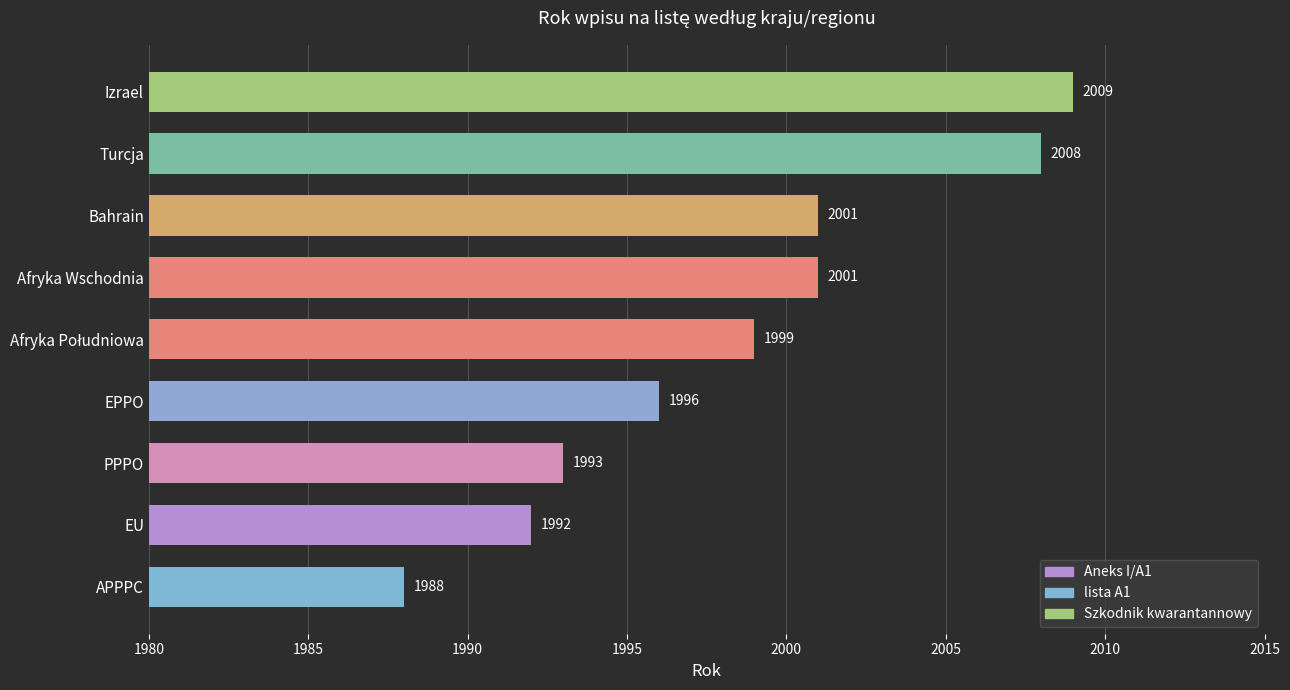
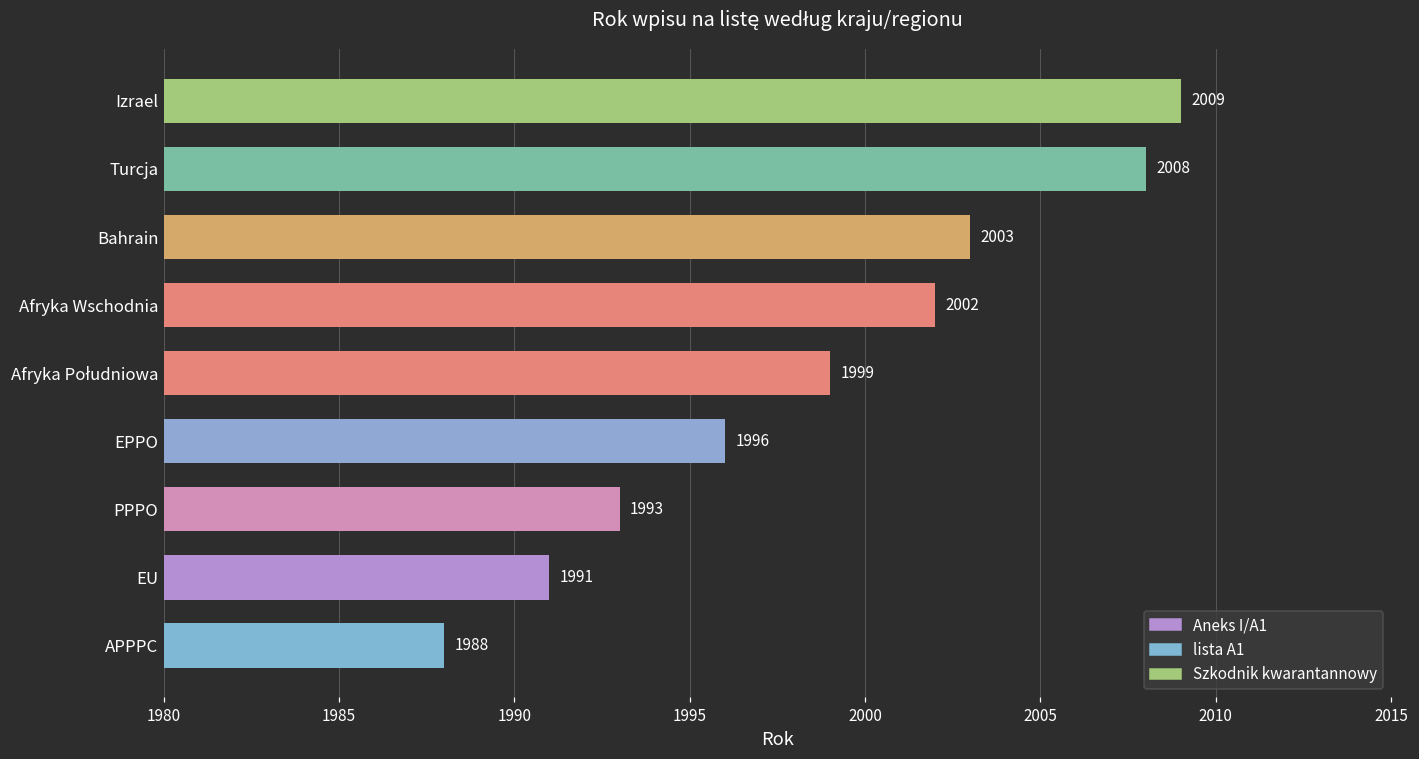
Bahrain: 2001 -> 2003
Afryka Wschodnia: 2001 -> 2002
EU: 1992 -> 1991
